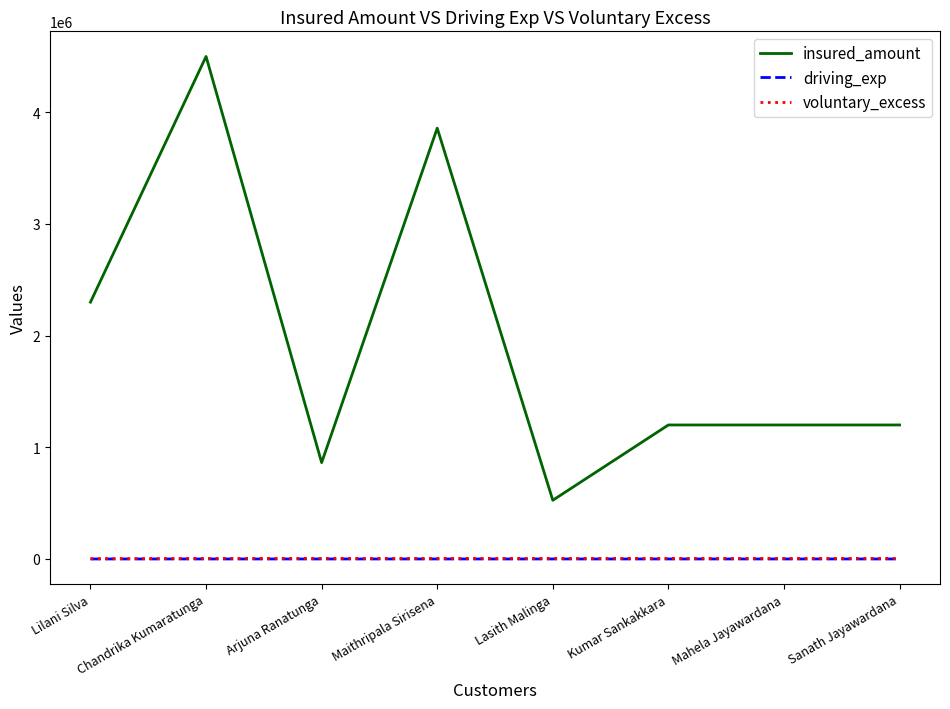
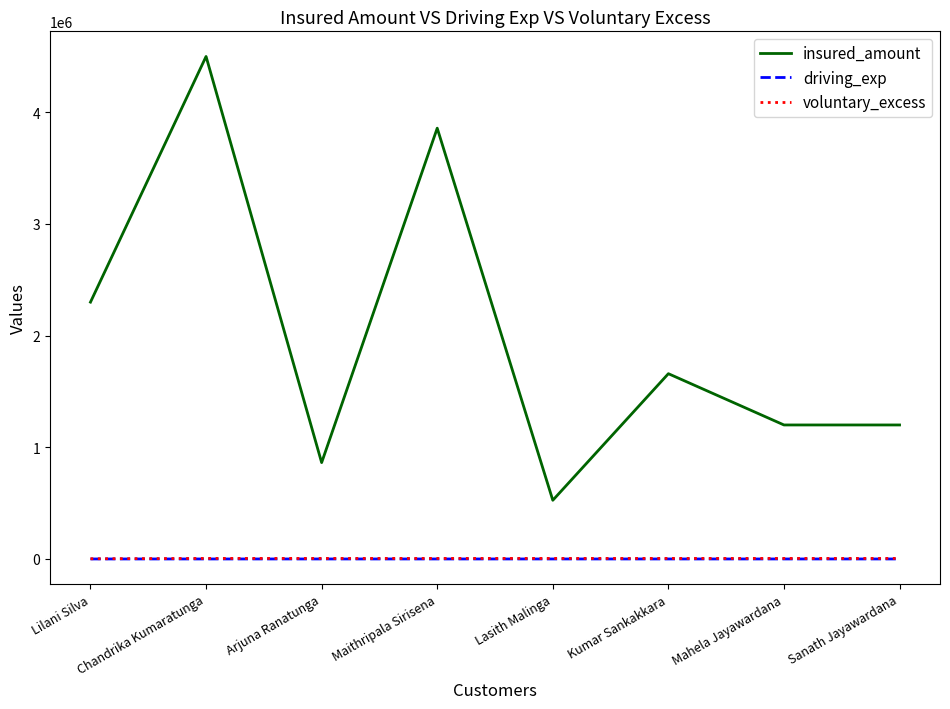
insured_amount, Kumar Sankakkara: 1200000 -> 1660000
